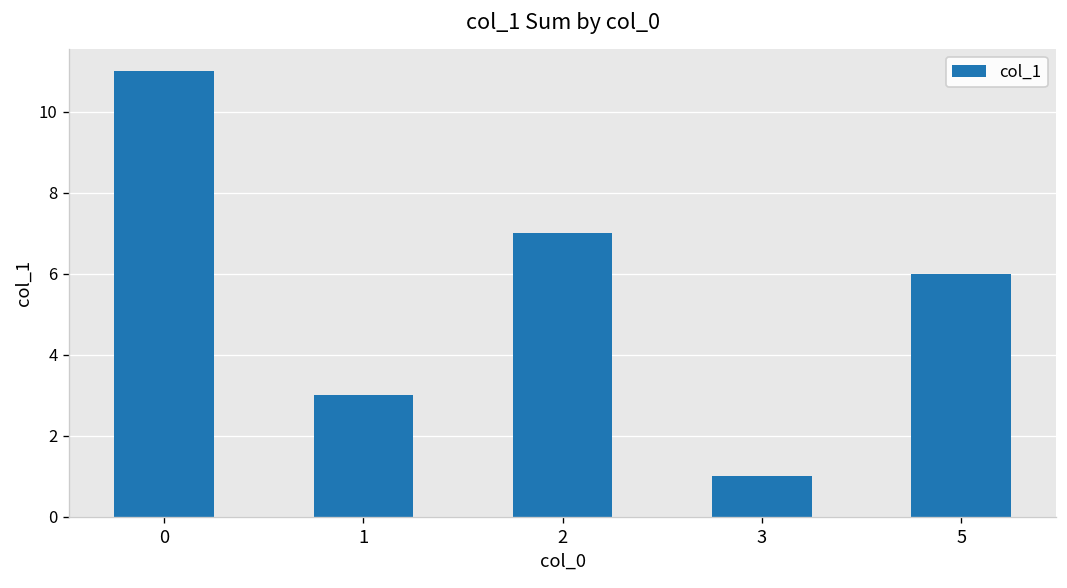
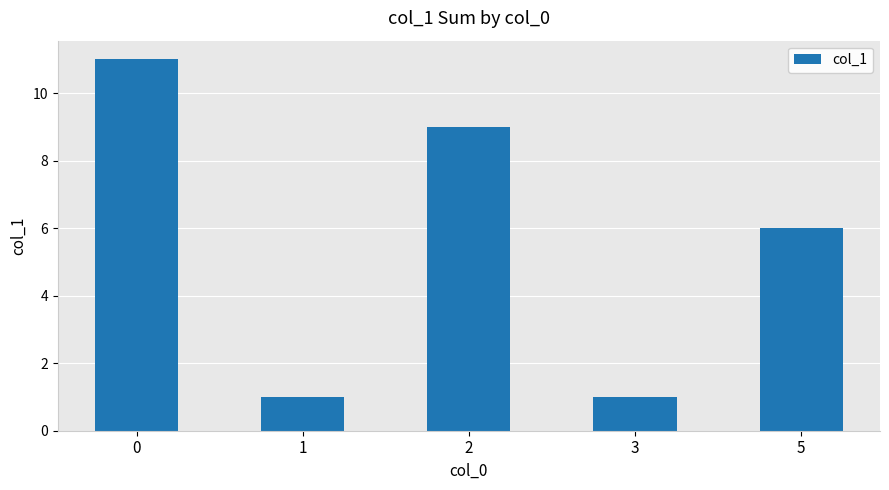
1: 3 -> 1
2: 7 -> 9
